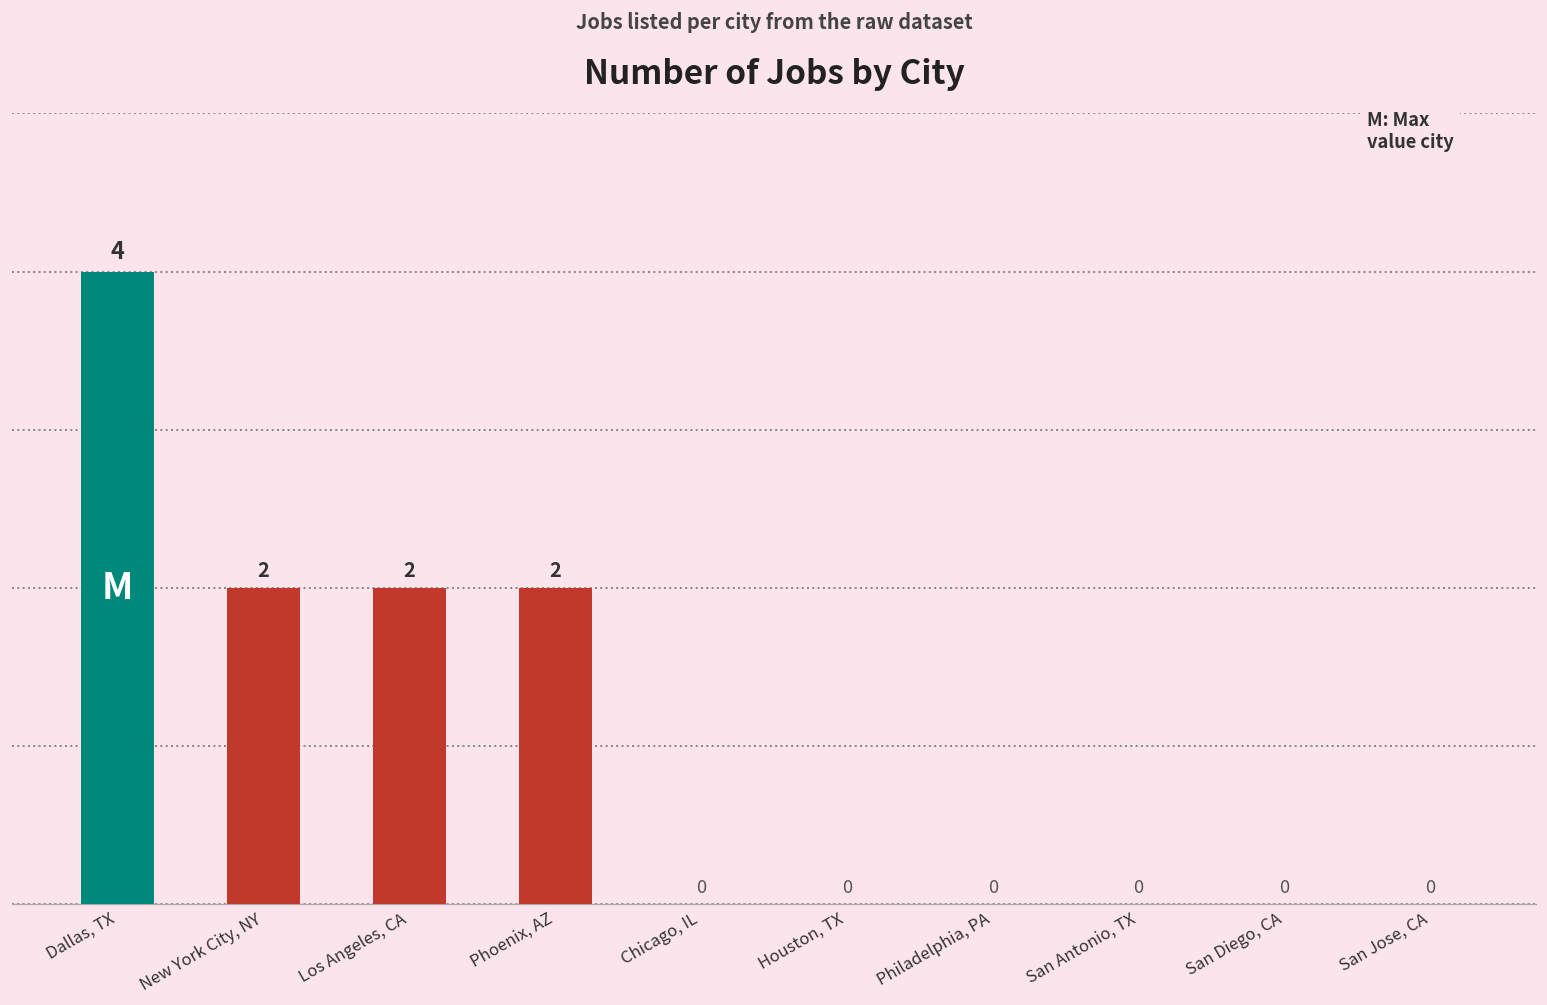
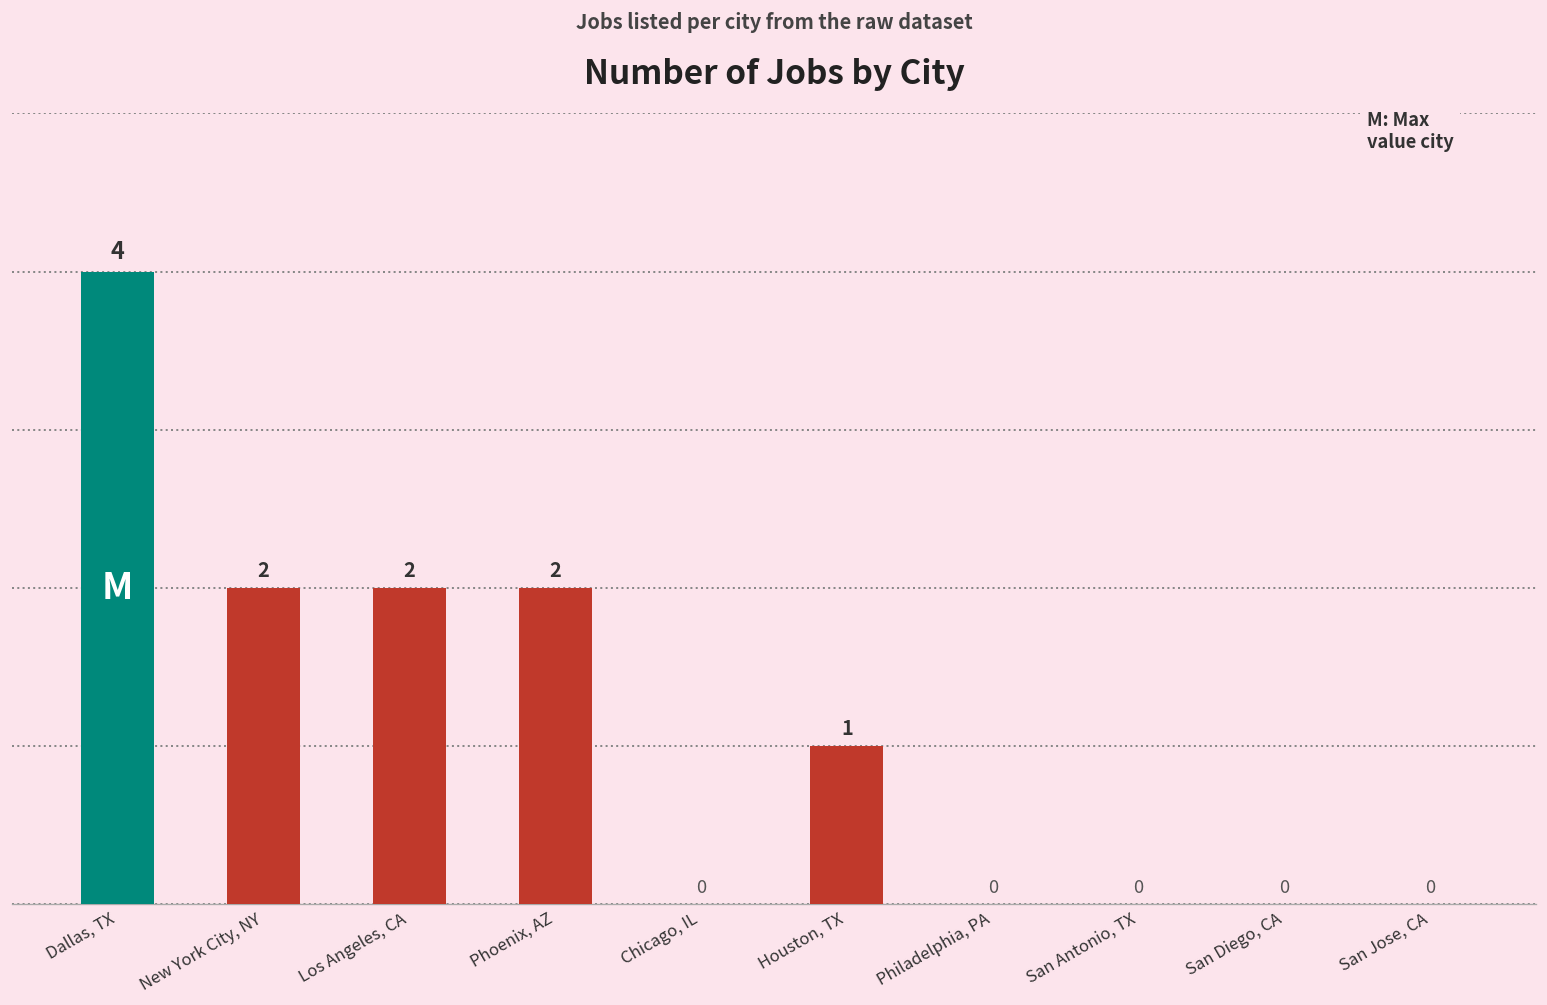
Houston, TX: 0 -> 1
